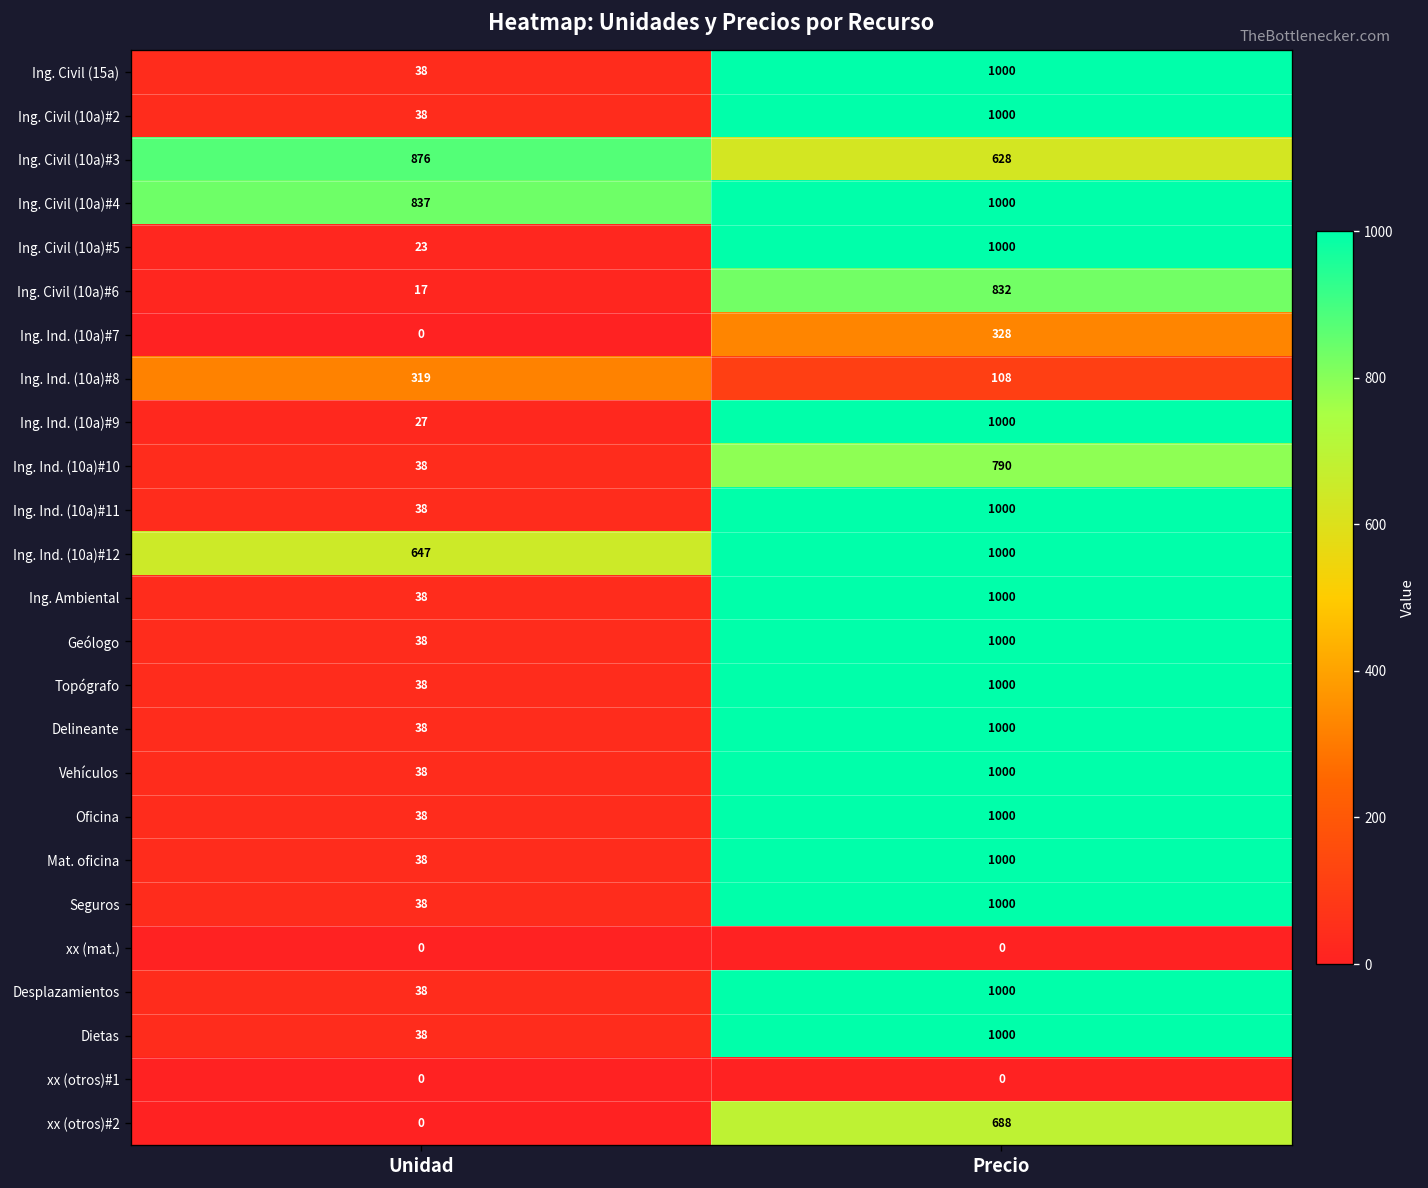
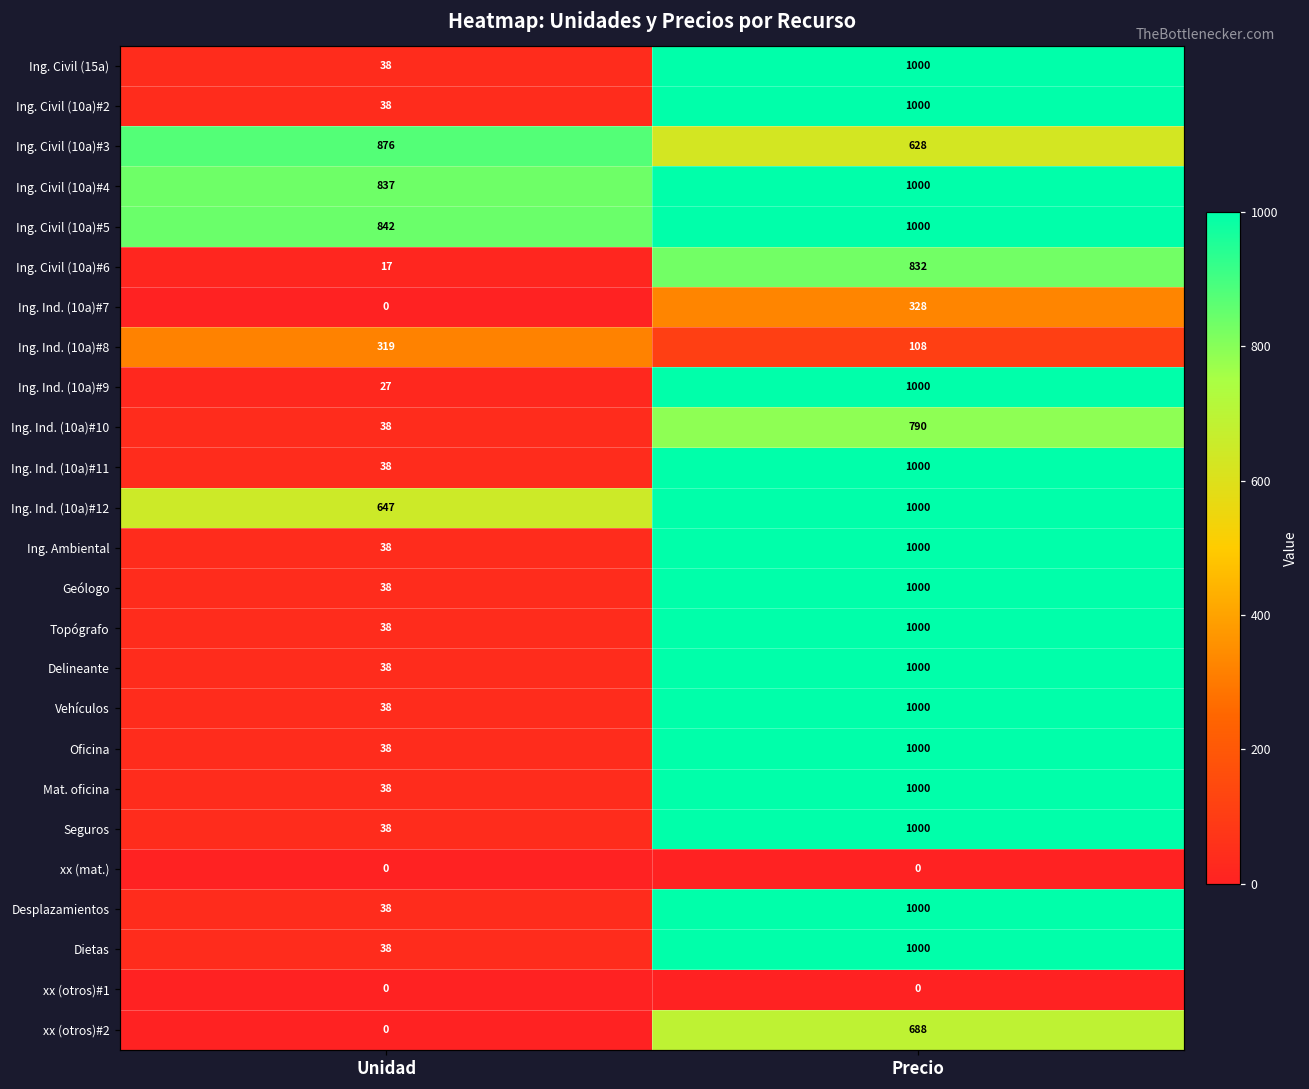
Ing. Civil (10a)#5, Unidad: 23 -> 842
